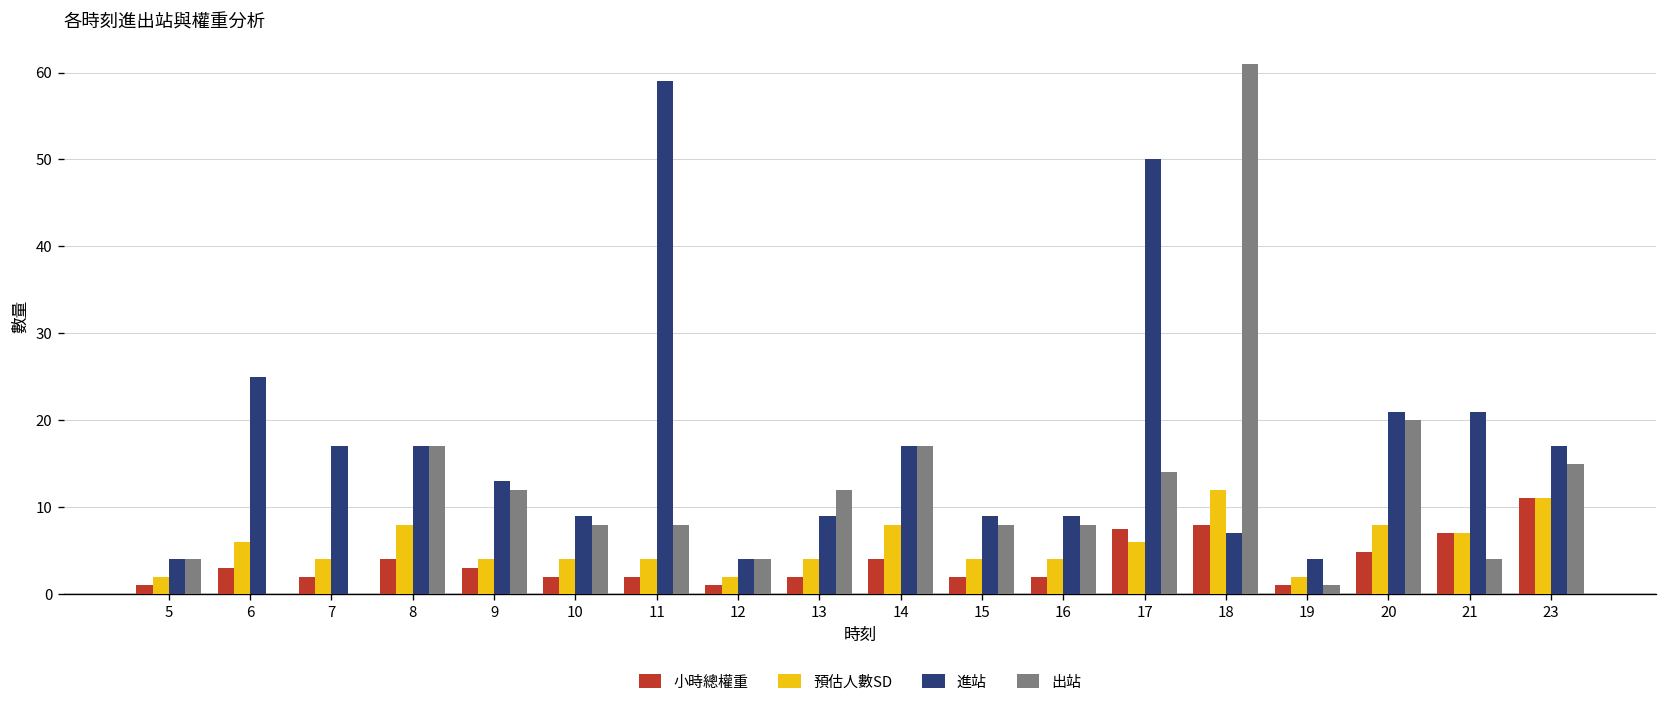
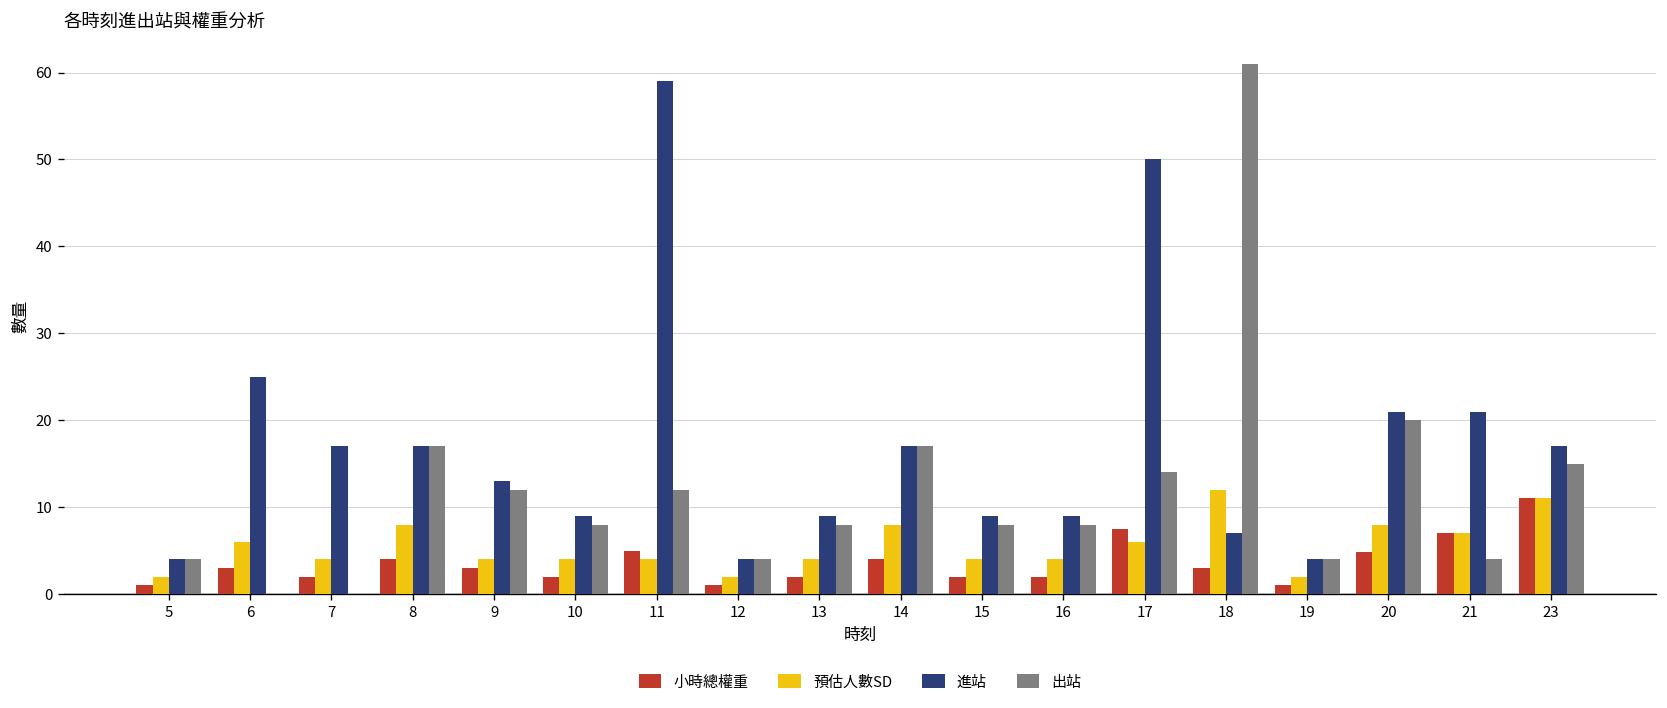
小時總權重, 11: 2 -> 5
出站, 11: 8 -> 12
出站, 13: 12 -> 8
小時總權重, 18: 8 -> 3
出站, 19: 1 -> 4
